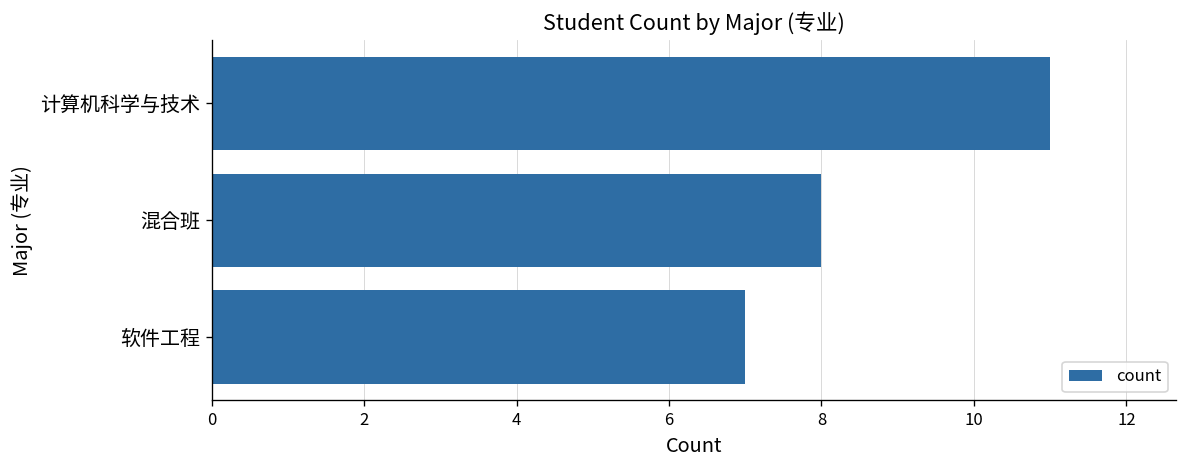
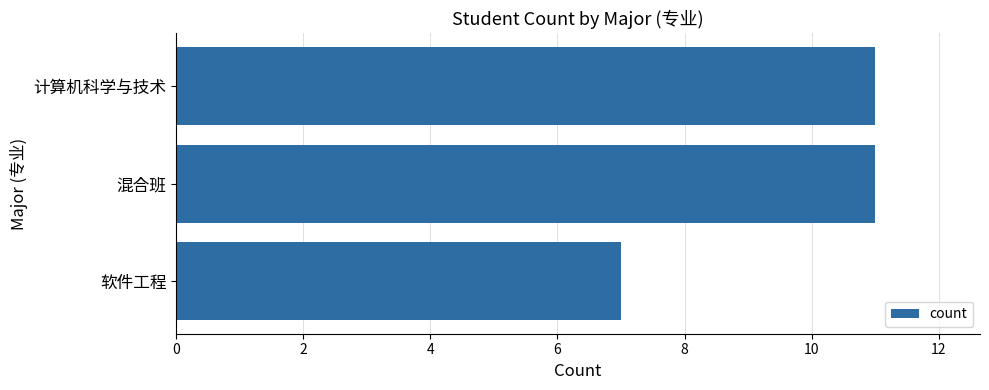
混合班: 8 -> 11
